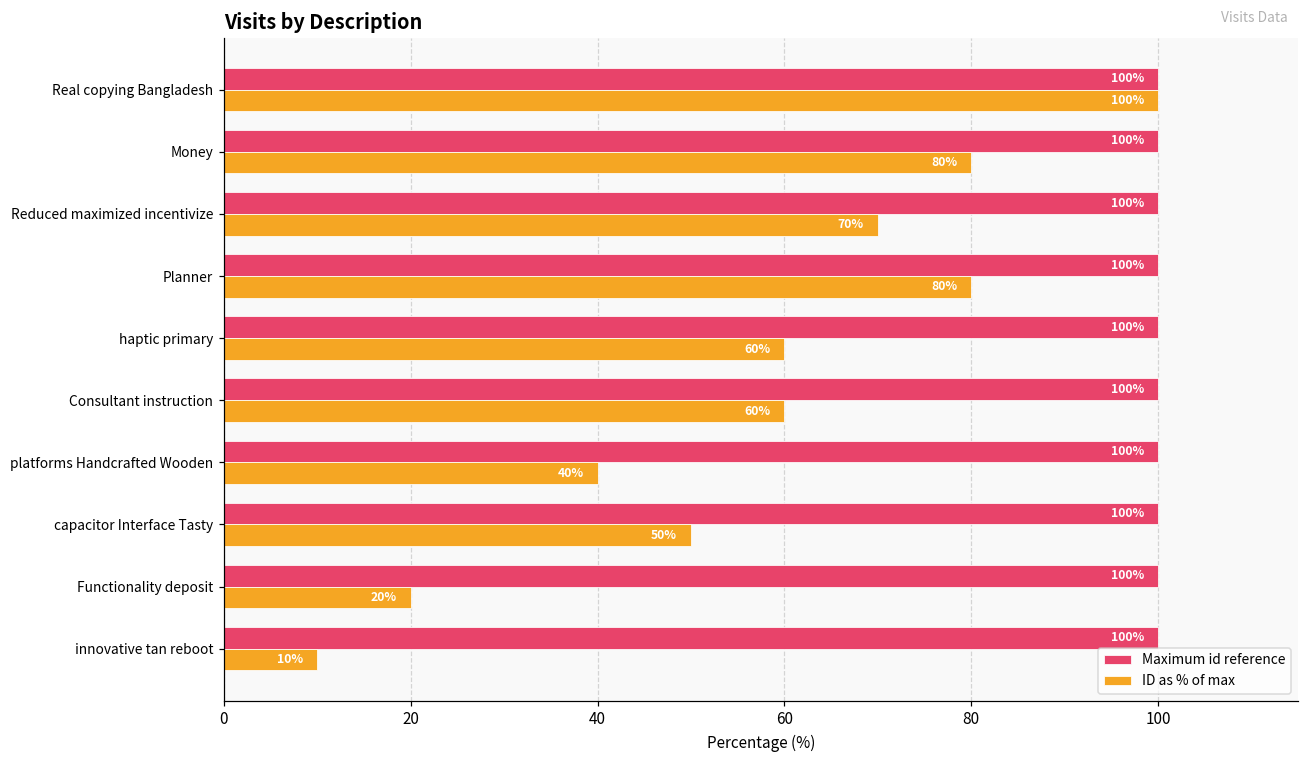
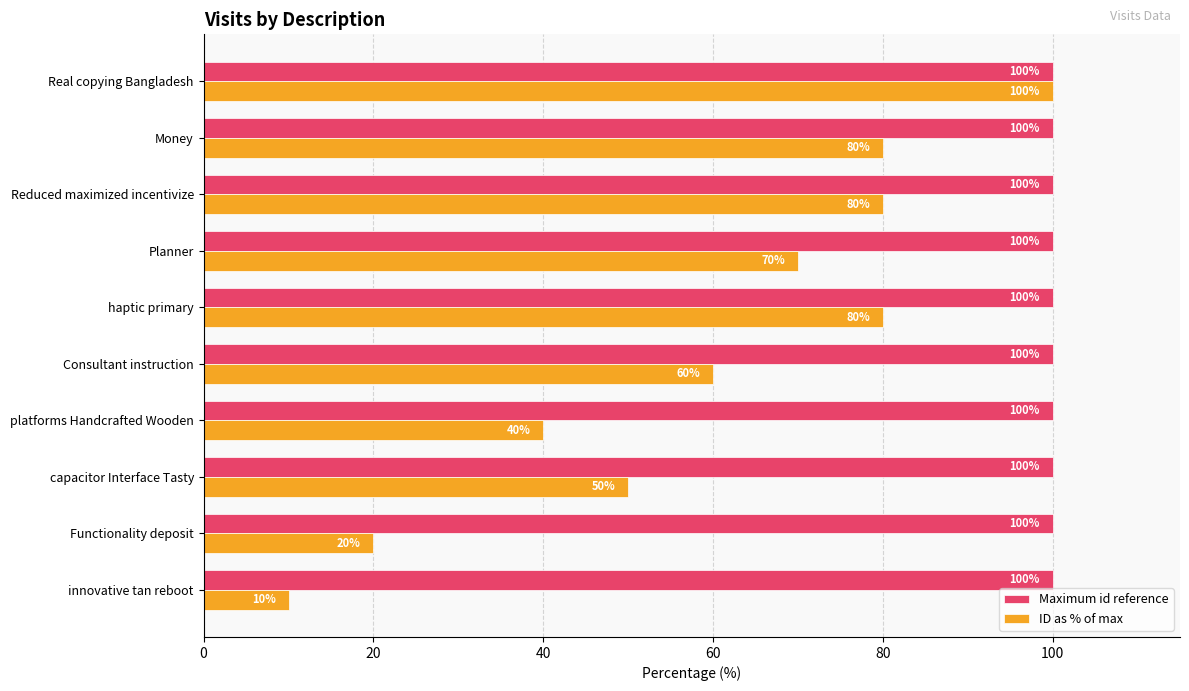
ID as % of max, Reduced maximized incentivize: 70% -> 80%
ID as % of max, Planner: 80% -> 70%
ID as % of max, haptic primary: 60% -> 80%
